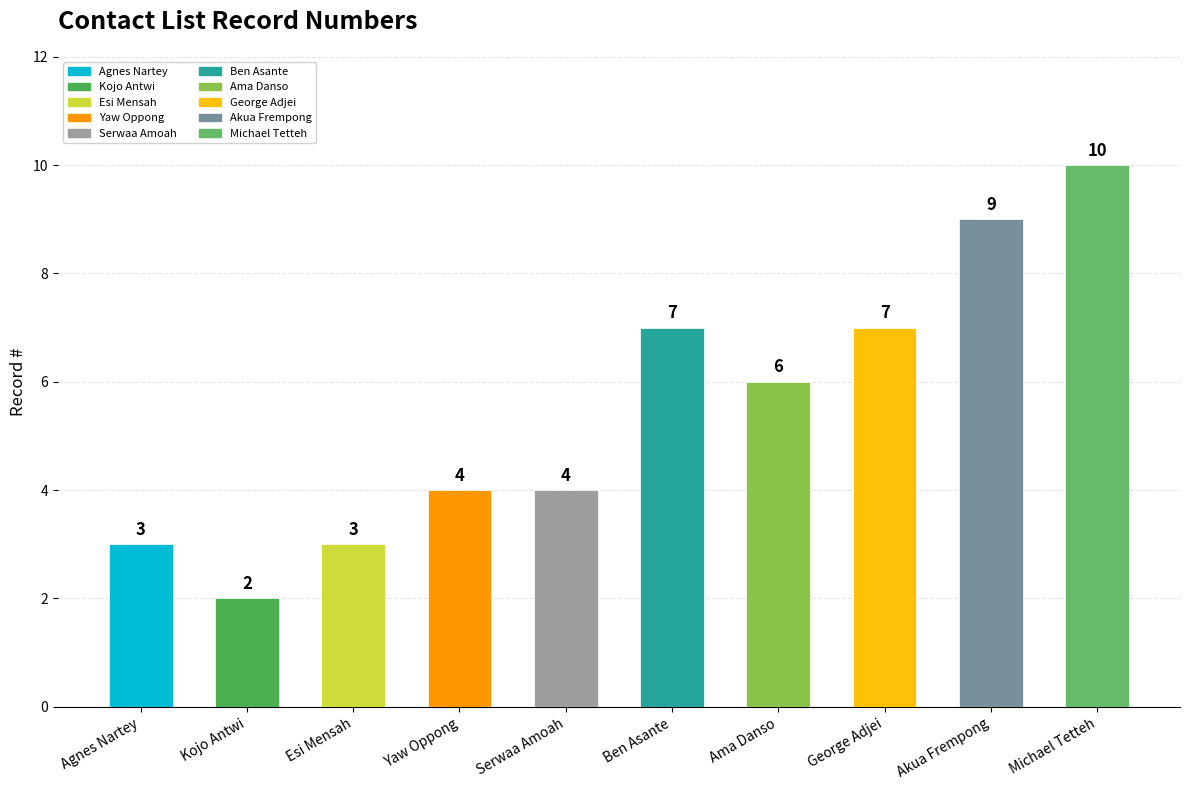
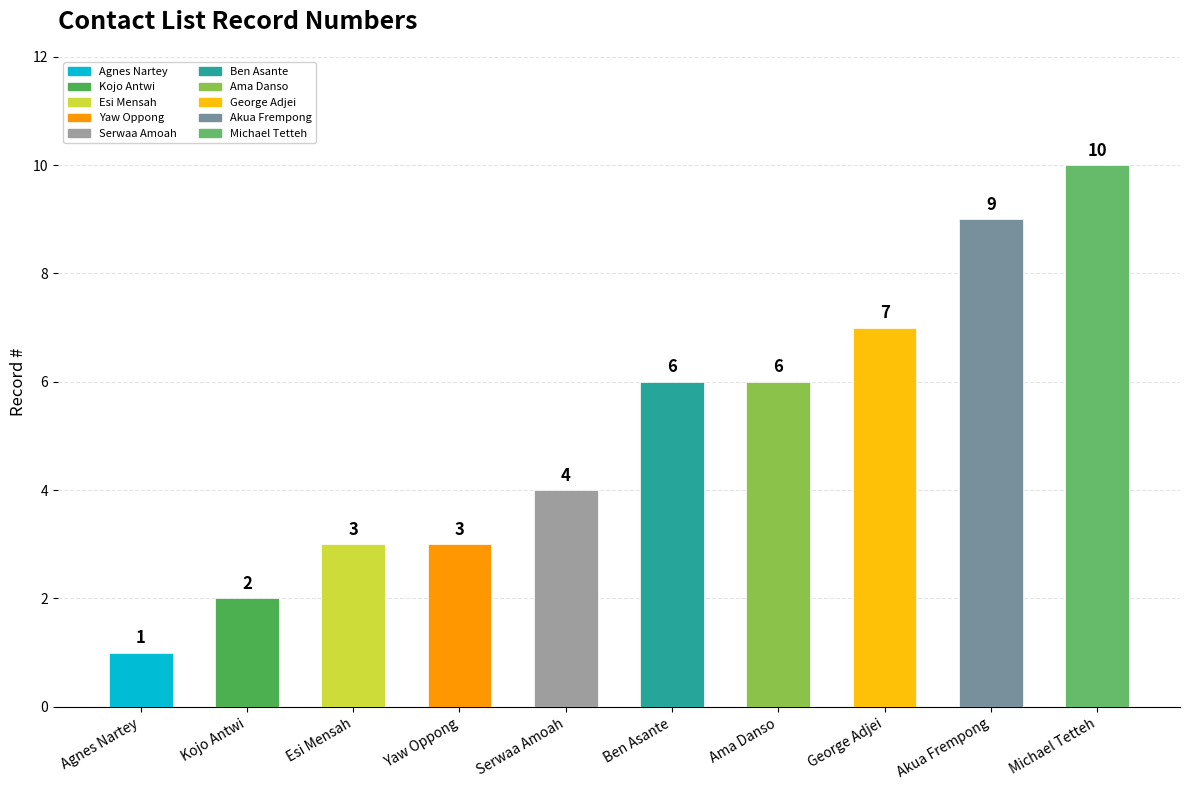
Agnes Nartey: 3 -> 1
Yaw Oppong: 4 -> 3
Ben Asante: 7 -> 6
